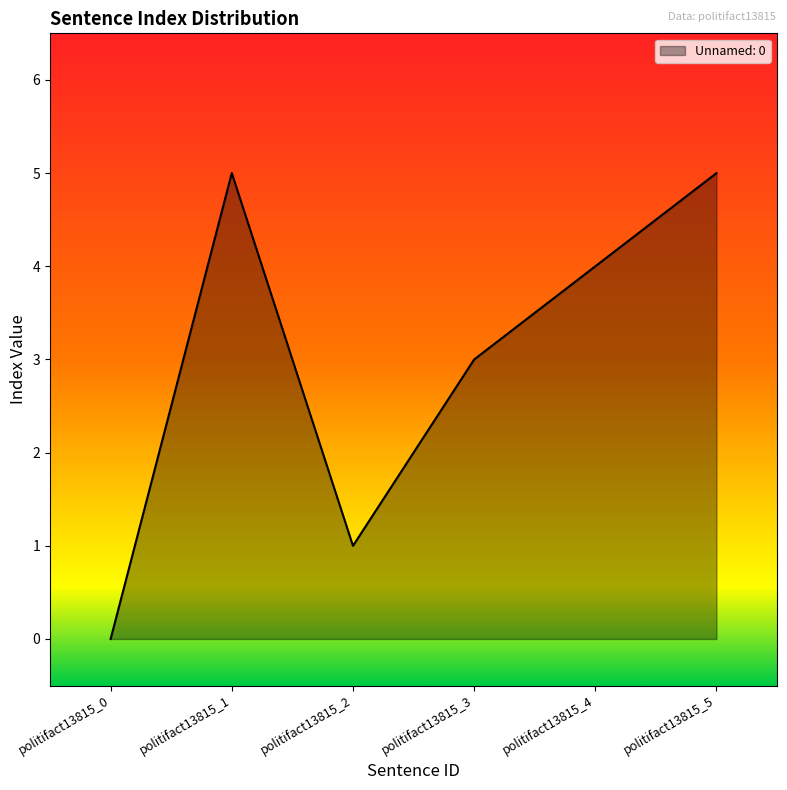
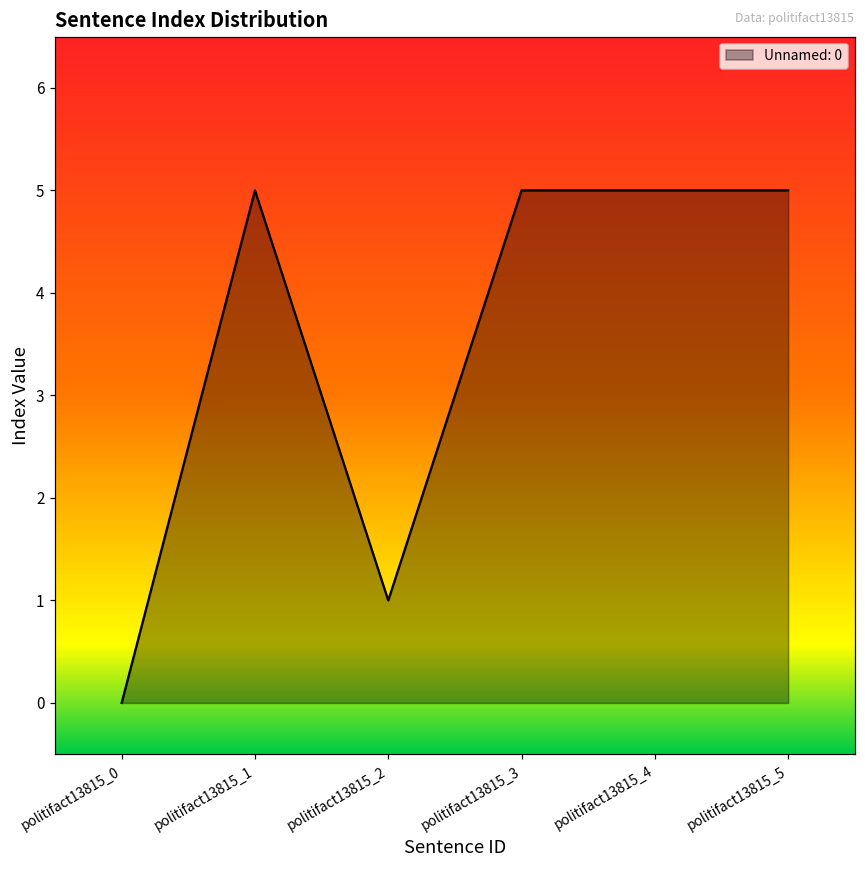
politifact13815_3: 3 -> 5
politifact13815_4: 4 -> 5
